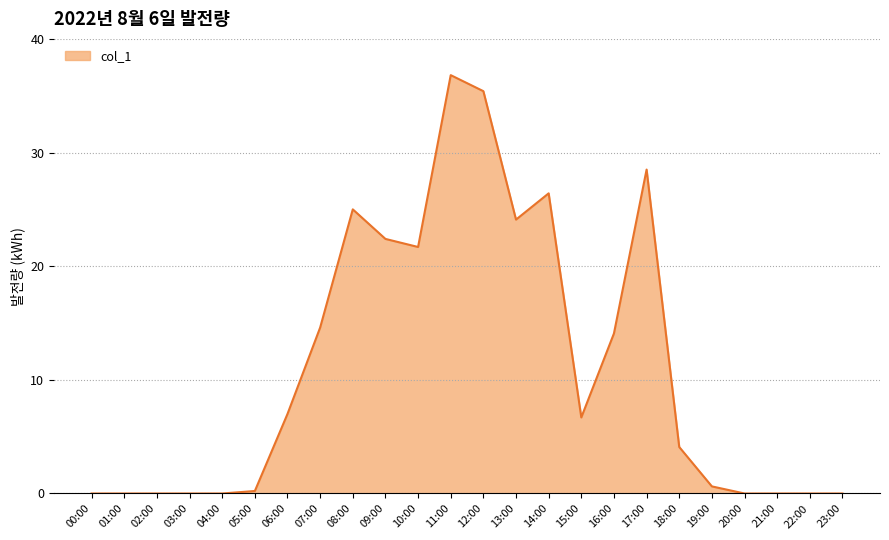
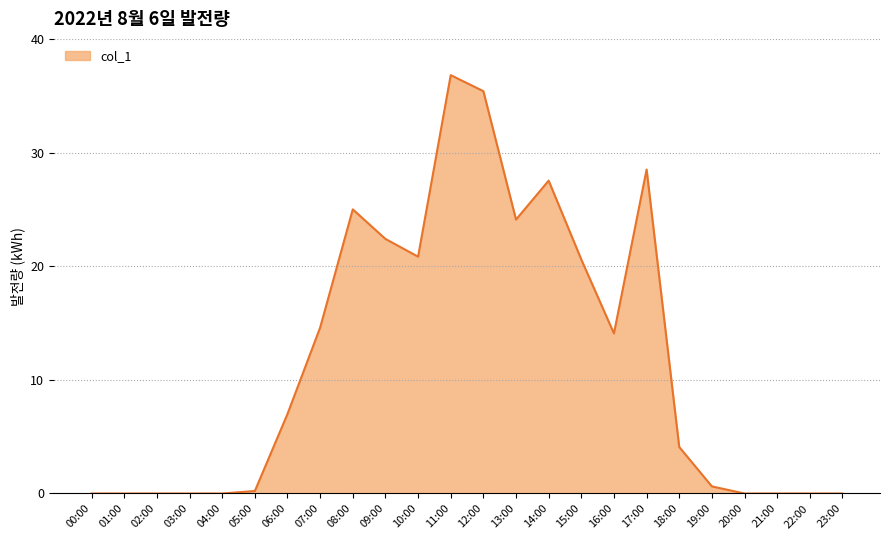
10:00: 21.7 -> 20.8
14:00: 26.4 -> 27.5
15:00: 6.7 -> 20.6
